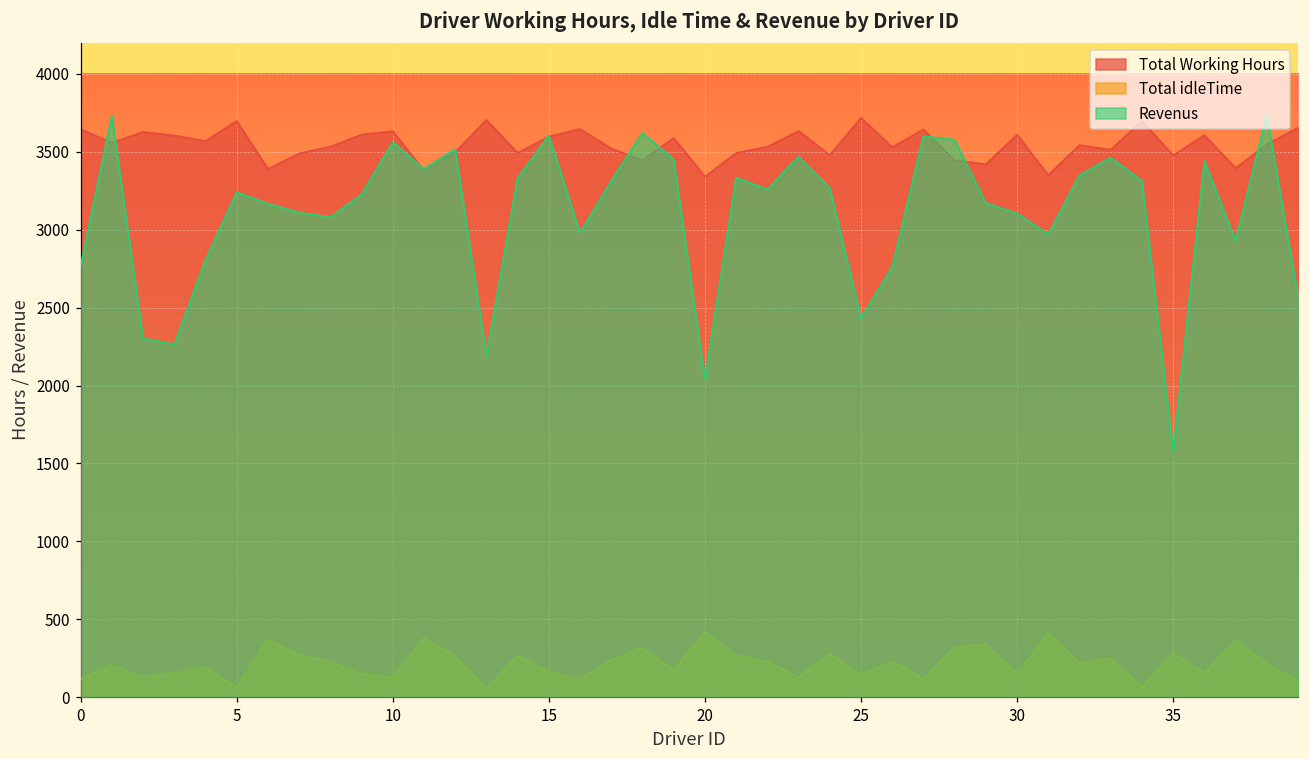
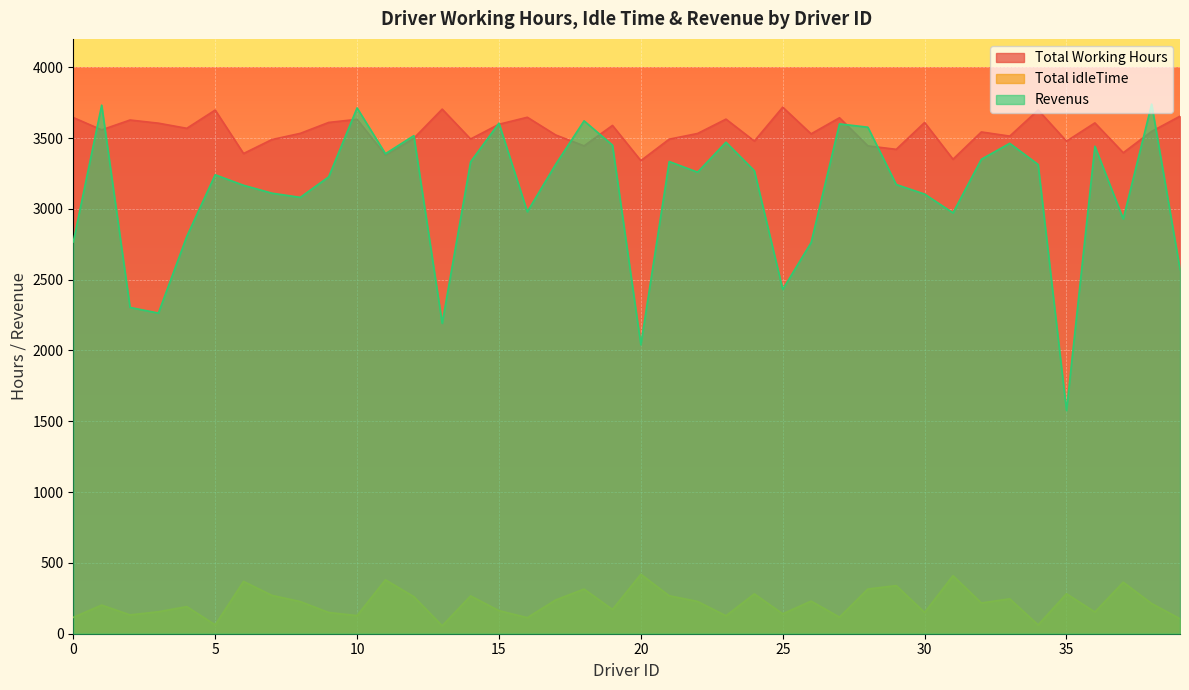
Revenus, 10: 3560 -> 3710
